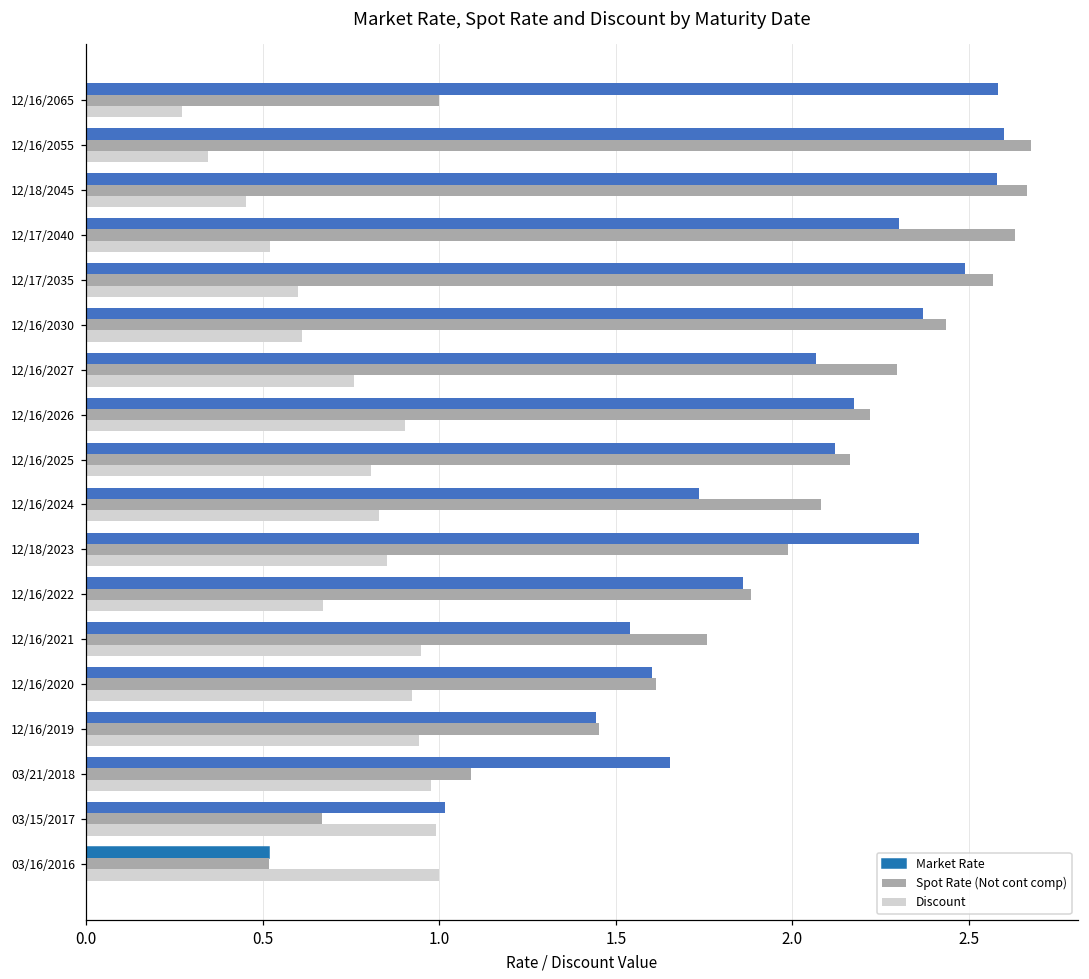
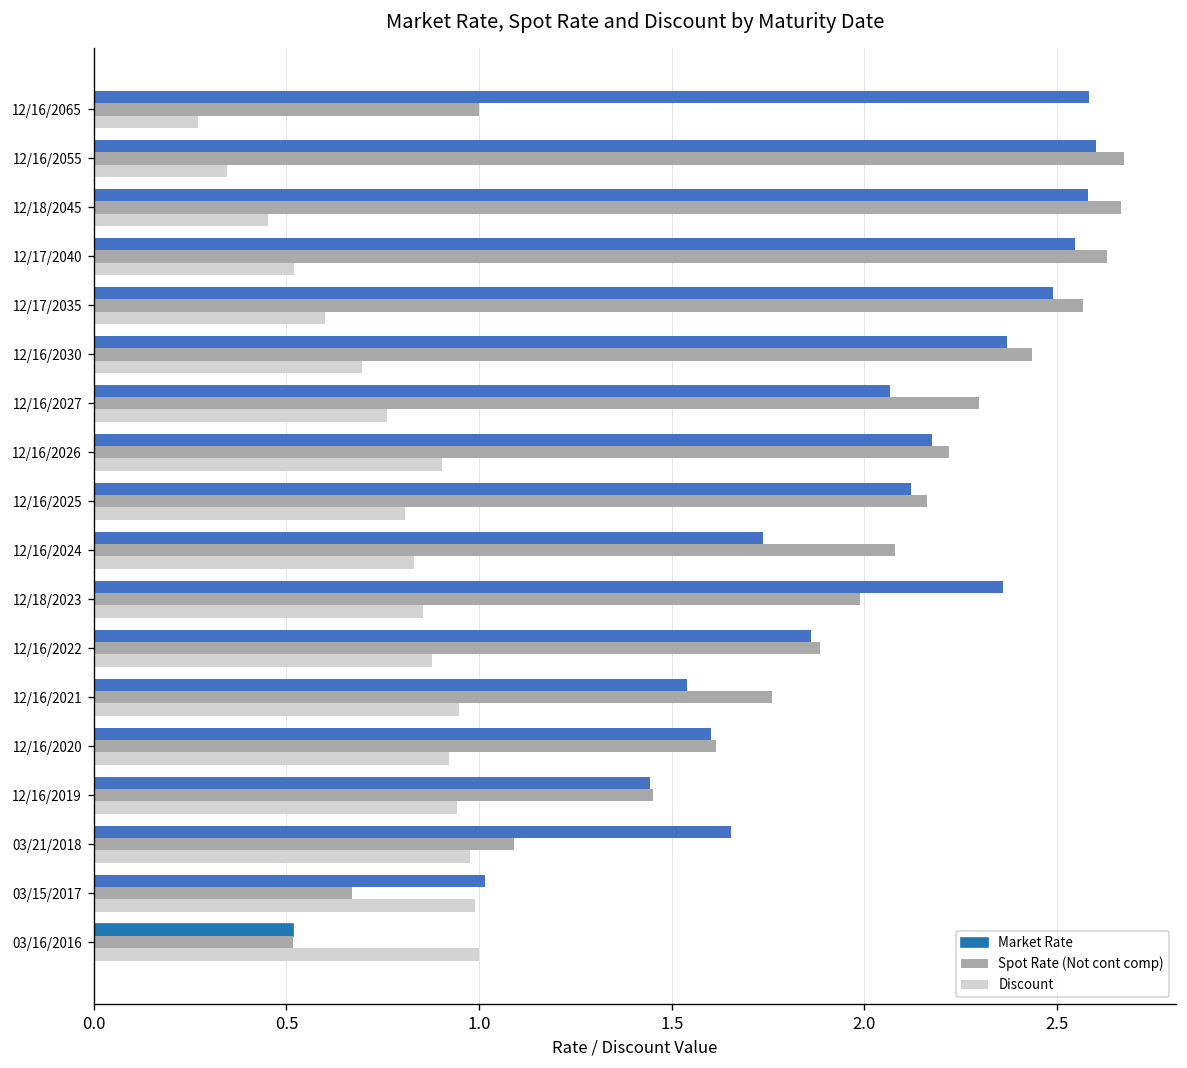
Market Rate, 12/17/2040: 2.30 -> 2.55
Discount, 12/16/2030: 0.61 -> 0.70
Discount, 12/16/2022: 0.67 -> 0.88
